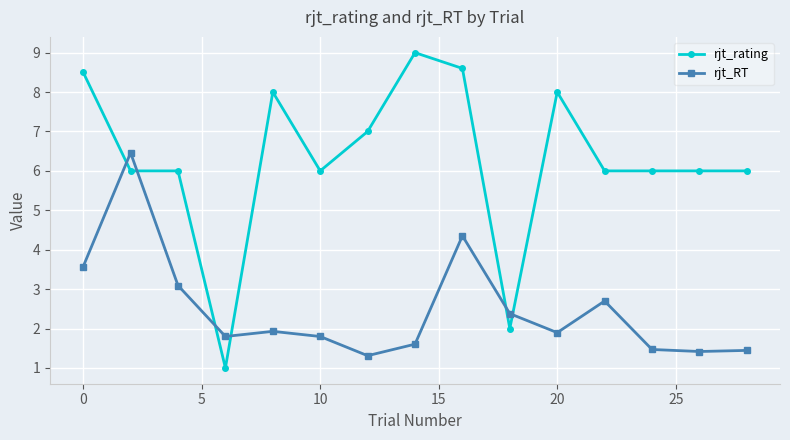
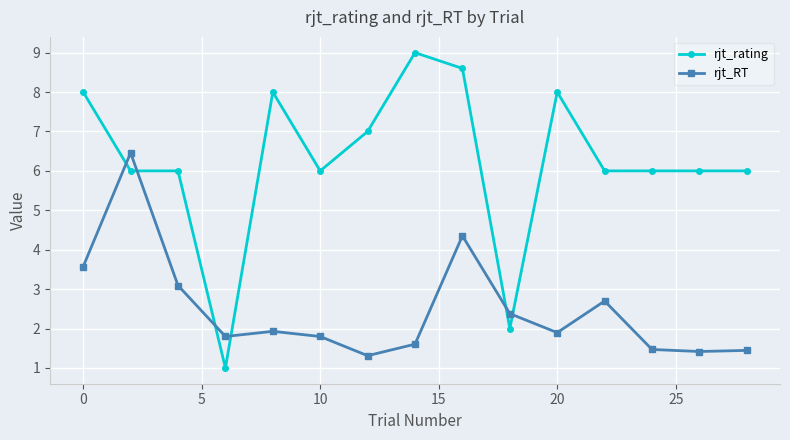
rjt_rating, 0: 8.5 -> 8.0
